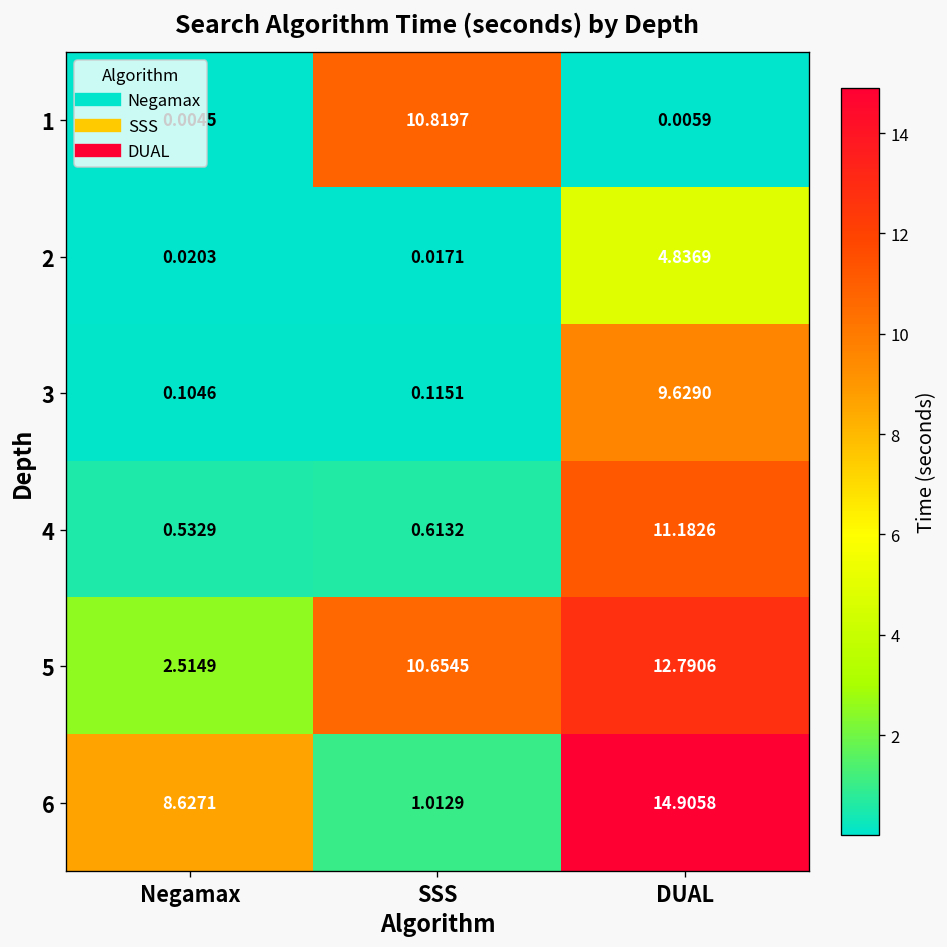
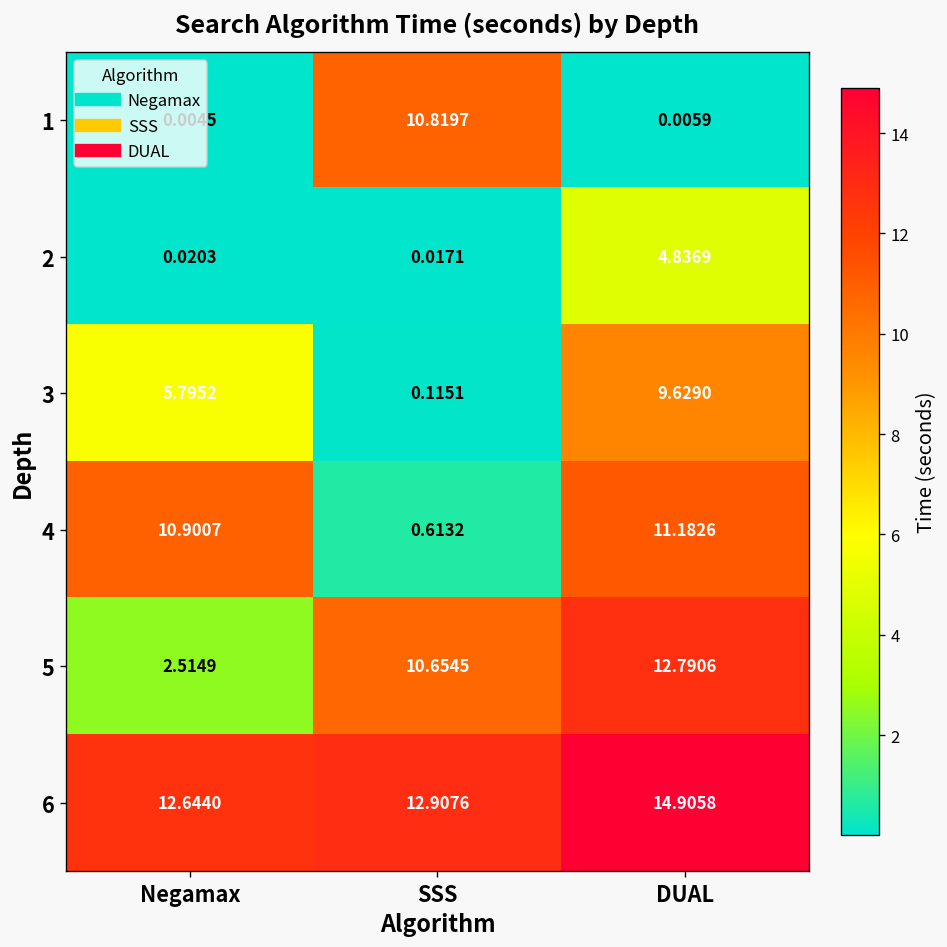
3, Negamax: 0.1046 -> 5.7952
4, Negamax: 0.5329 -> 10.9007
6, Negamax: 8.6271 -> 12.6440
6, SSS: 1.0129 -> 12.9076
